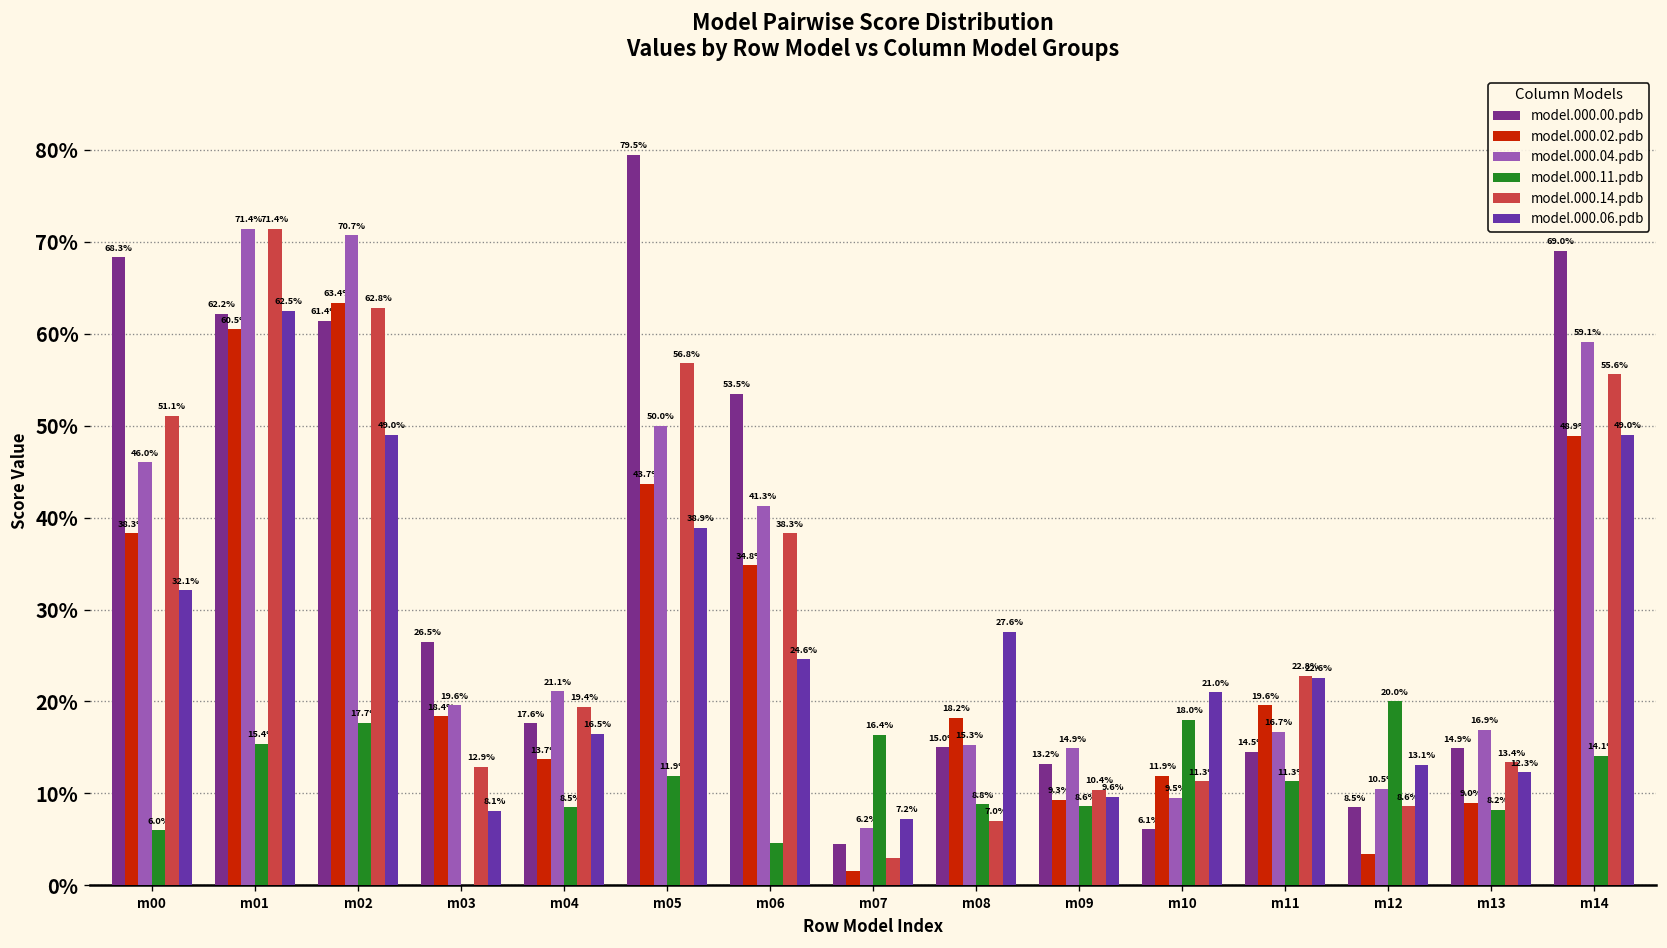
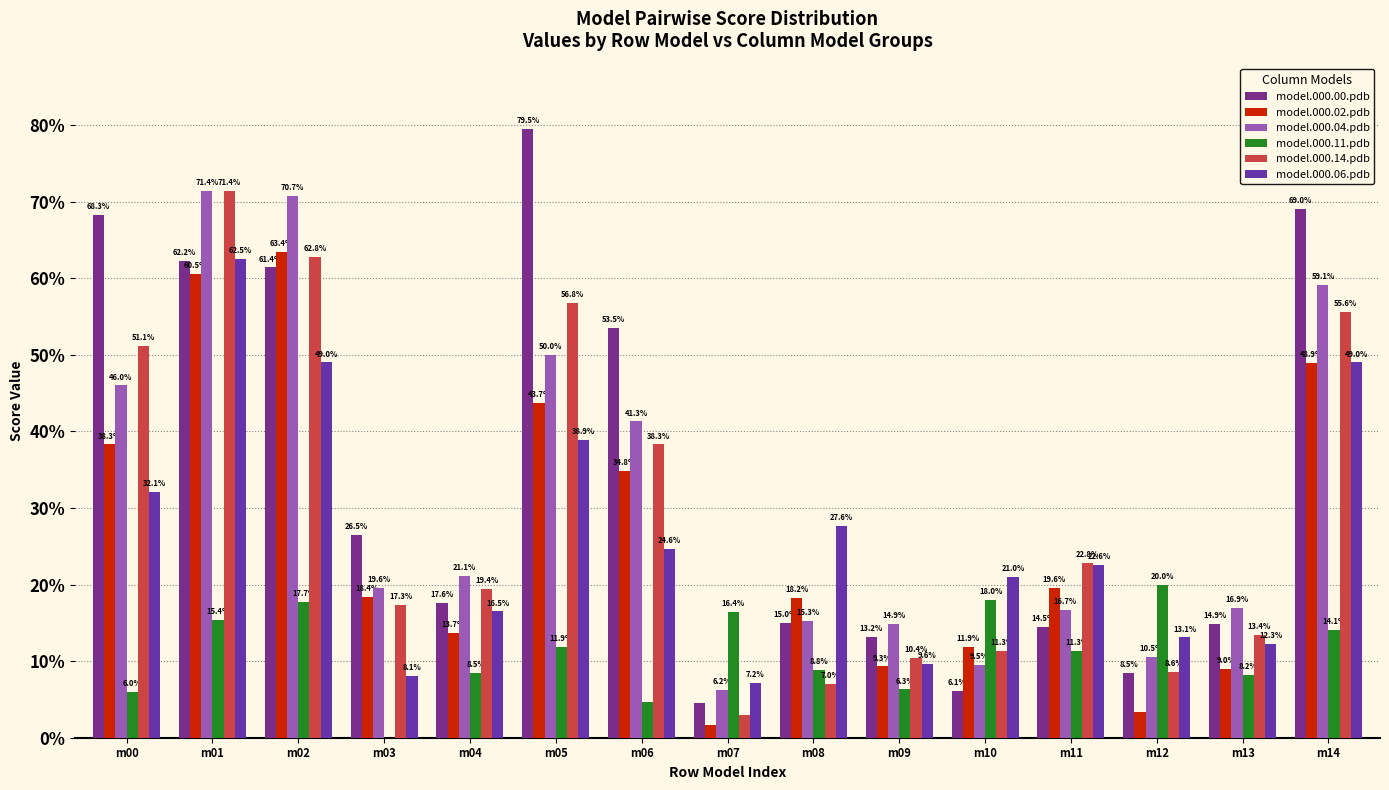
model.000.14.pdb, m03: 12.9% -> 17.3%
model.000.11.pdb, m09: 8.6% -> 6.3%
